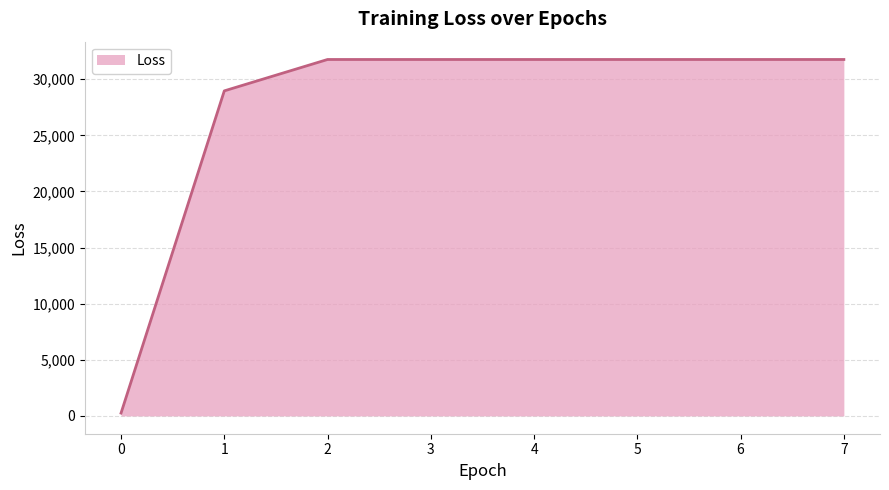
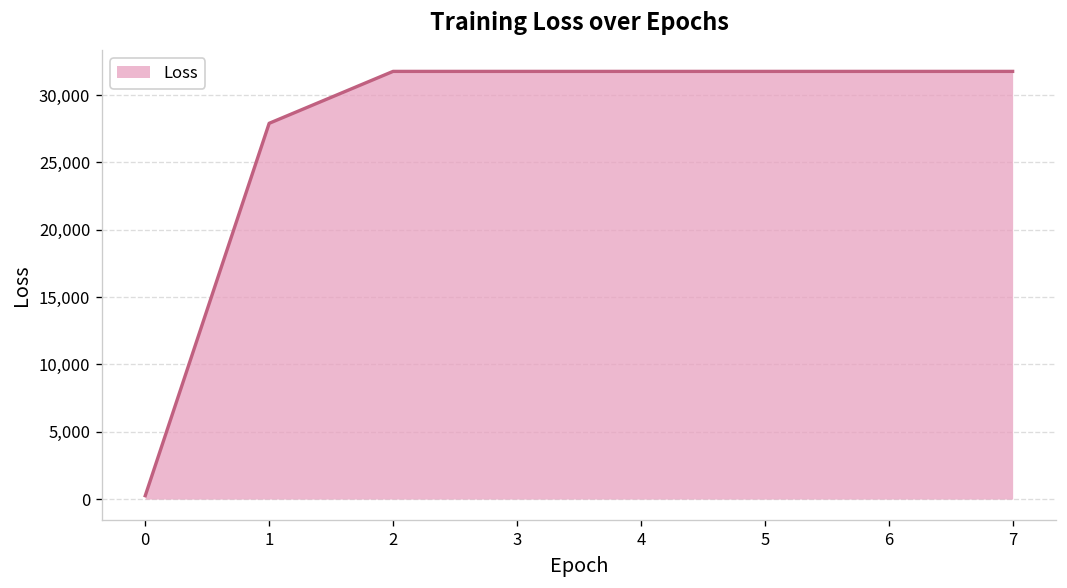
1: 29,000 -> 27,900
